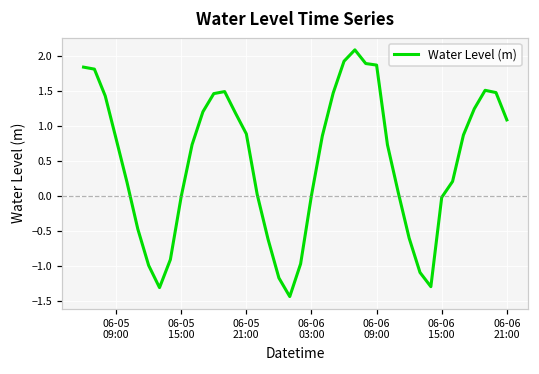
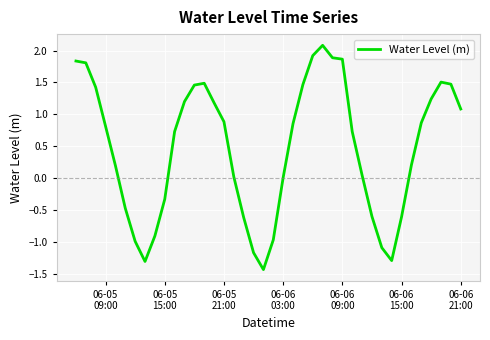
06-05 15:00: 0.0 -> -0.3
06-06 15:00: 0.0 -> -0.6
